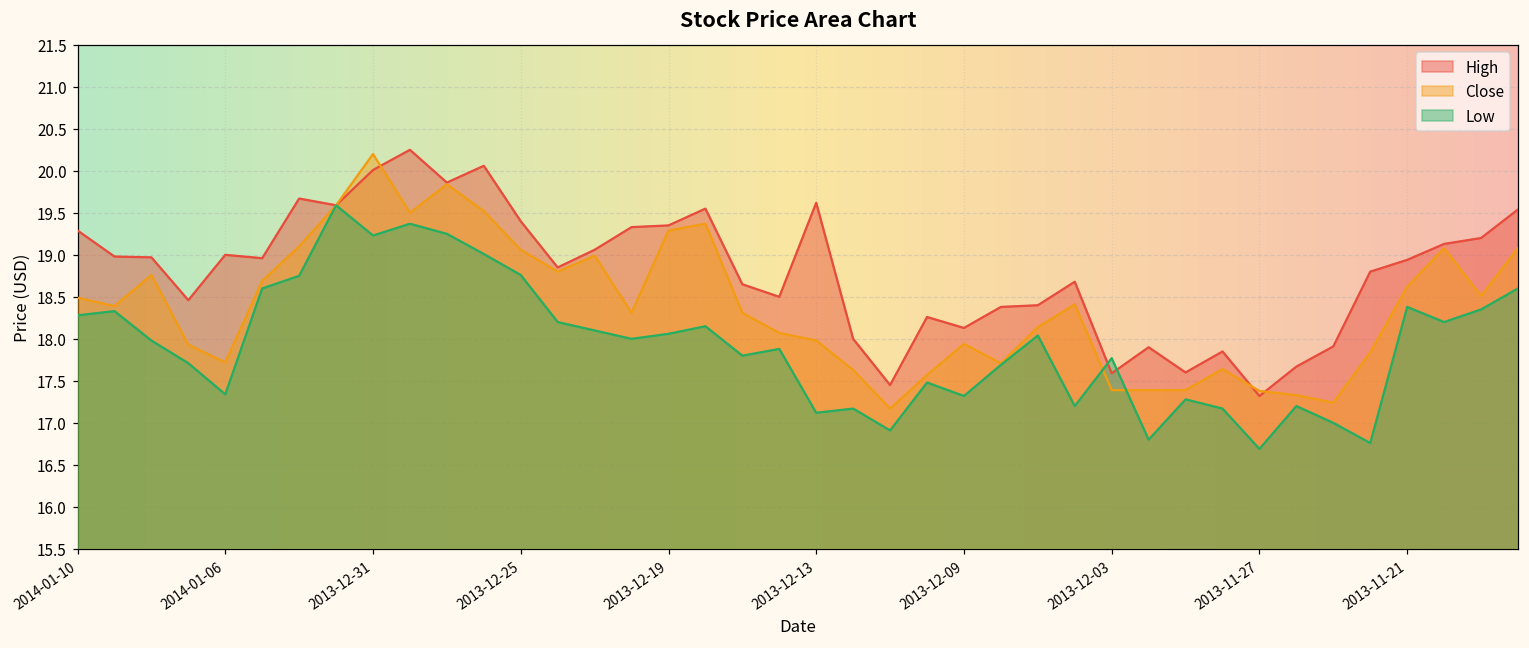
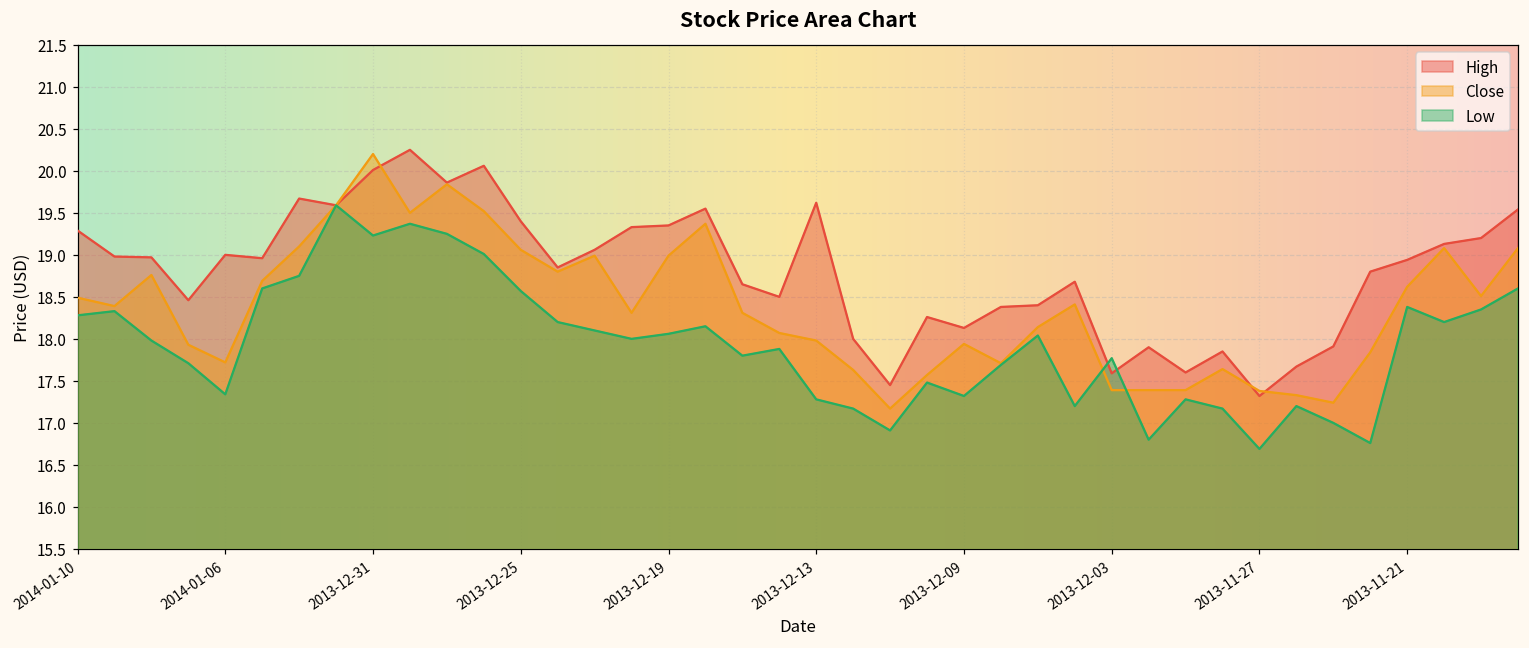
Low, 2013-12-25: 18.8 -> 18.6
Close, 2013-12-19: 19.3 -> 19.0
Low, 2013-12-13: 17.1 -> 17.3
